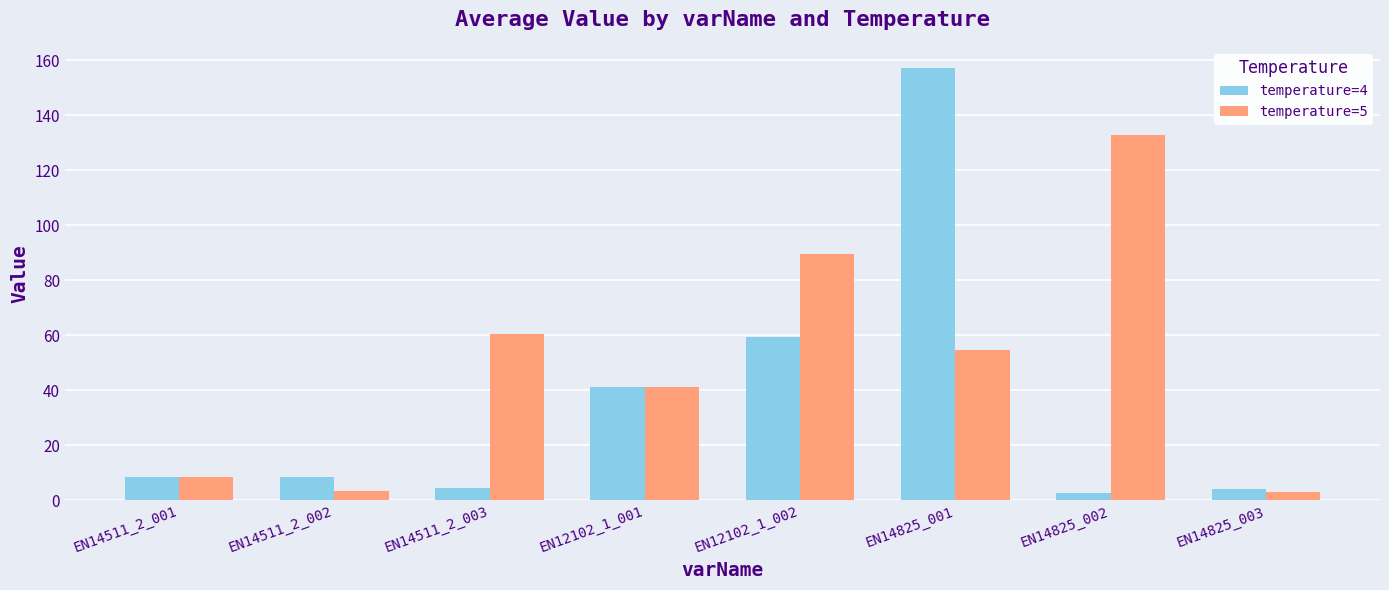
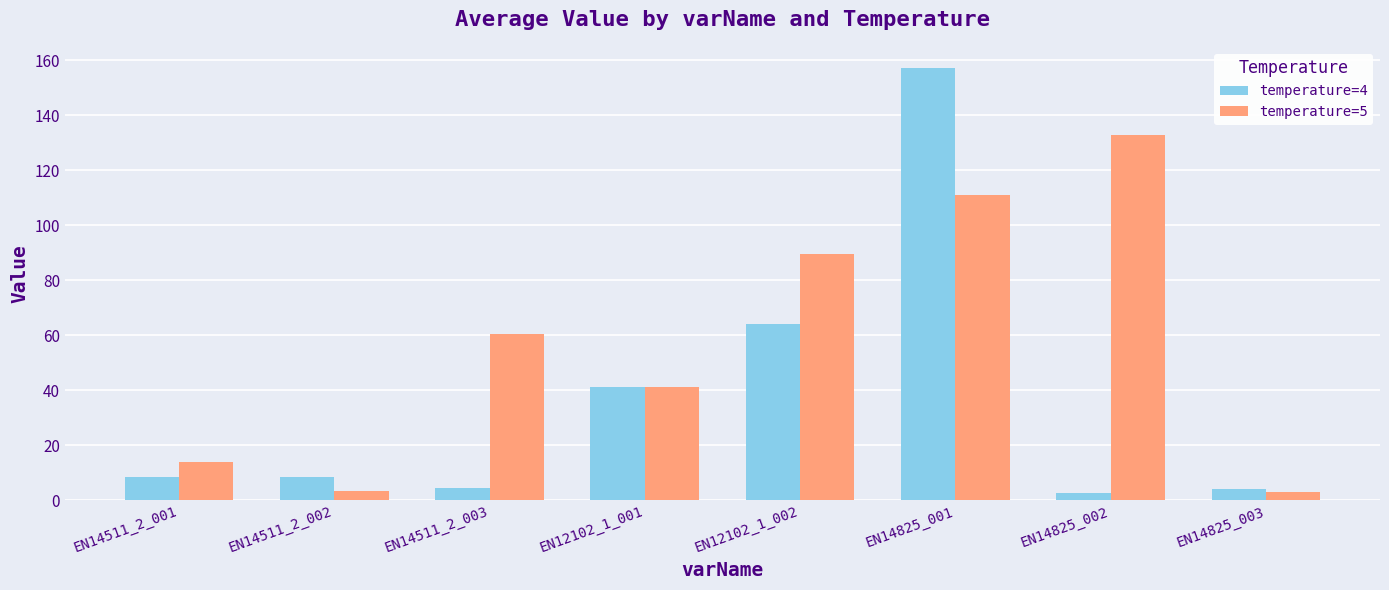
temperature=5, EN14511_2_001: 9 -> 14
temperature=4, EN12102_1_002: 60 -> 64
temperature=5, EN14825_001: 55 -> 111
